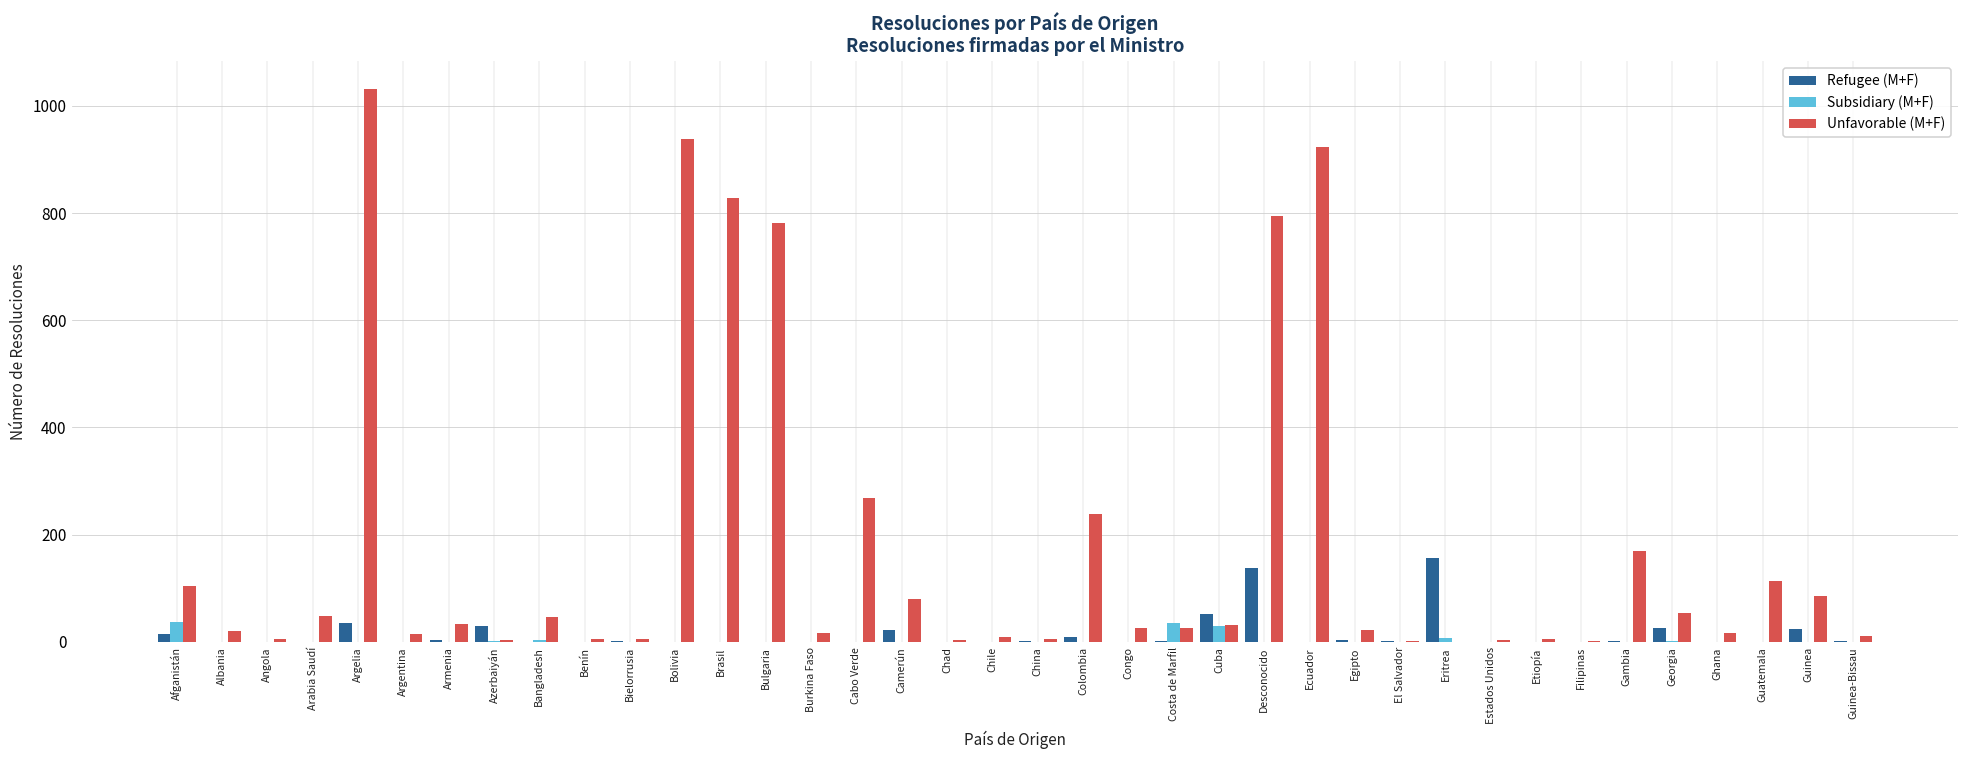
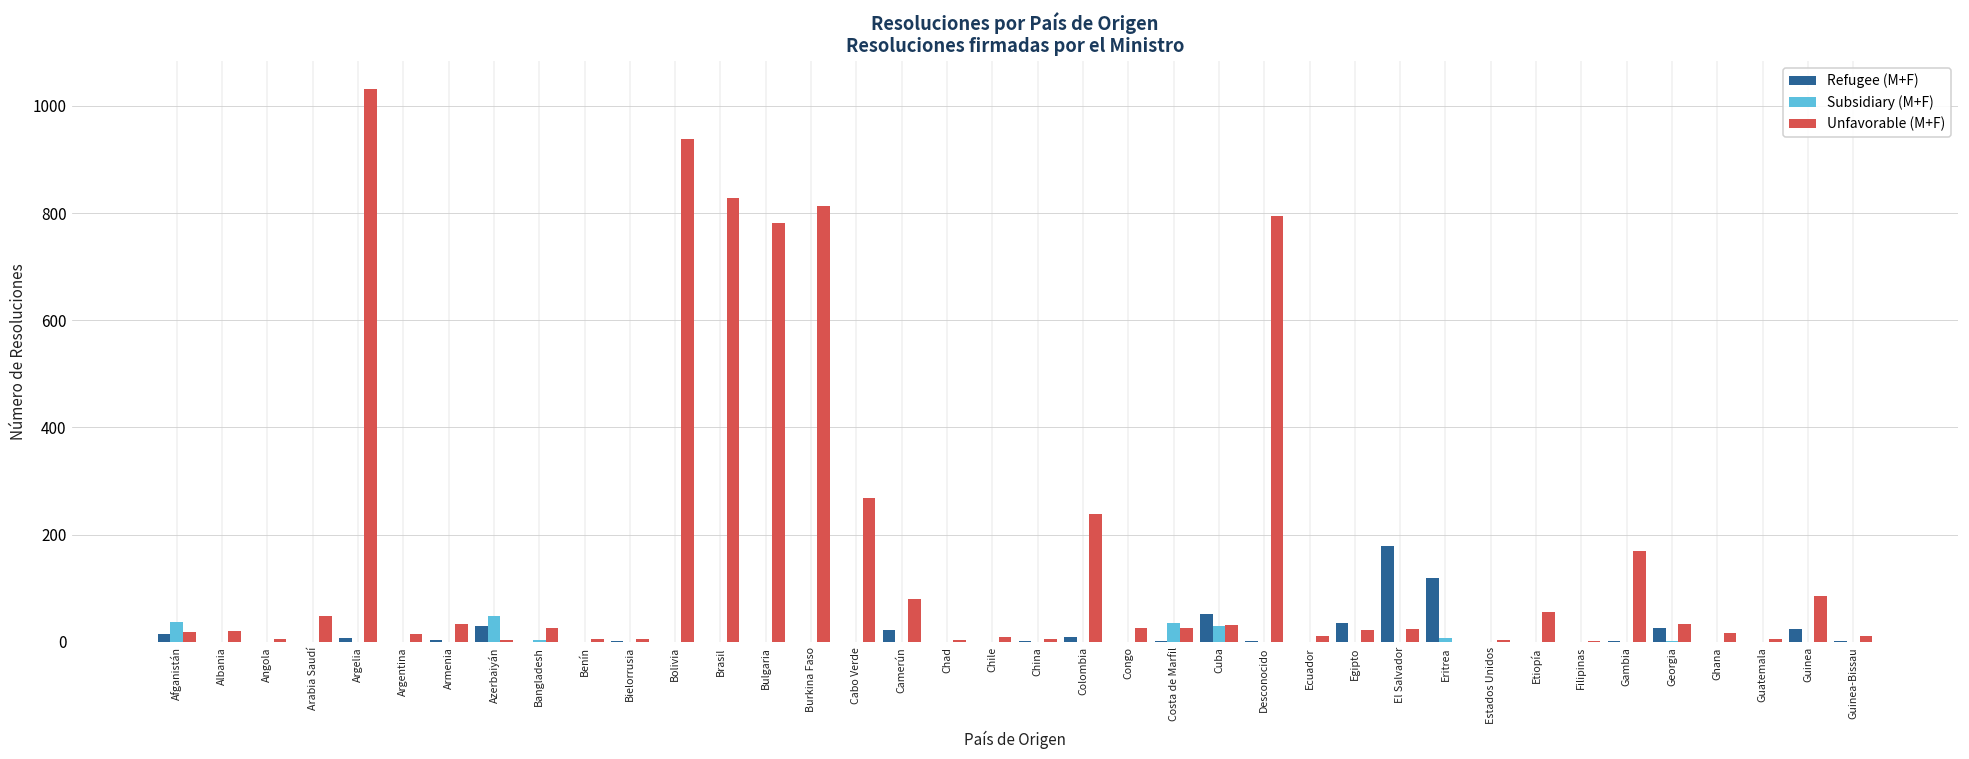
Unfavorable (M+F), Afganistán: 100 -> 20
Refugee (M+F), Argelia: 40 -> 10
Subsidiary (M+F), Azerbaiyán: 0 -> 50
Unfavorable (M+F), Bangladesh: 50 -> 30
Unfavorable (M+F), Burkina Faso: 20 -> 810
Refugee (M+F), Desconocido: 140 -> 0
Unfavorable (M+F), Ecuador: 920 -> 10
Refugee (M+F), Egipto: 0 -> 40
Refugee (M+F), El Salvador: 0 -> 180
Unfavorable (M+F), El Salvador: 0 -> 20
Refugee (M+F), Eritrea: 160 -> 120
Unfavorable (M+F), Etiopía: 10 -> 60
Unfavorable (M+F), Georgia: 50 -> 30
Unfavorable (M+F), Guatemala: 110 -> 10
